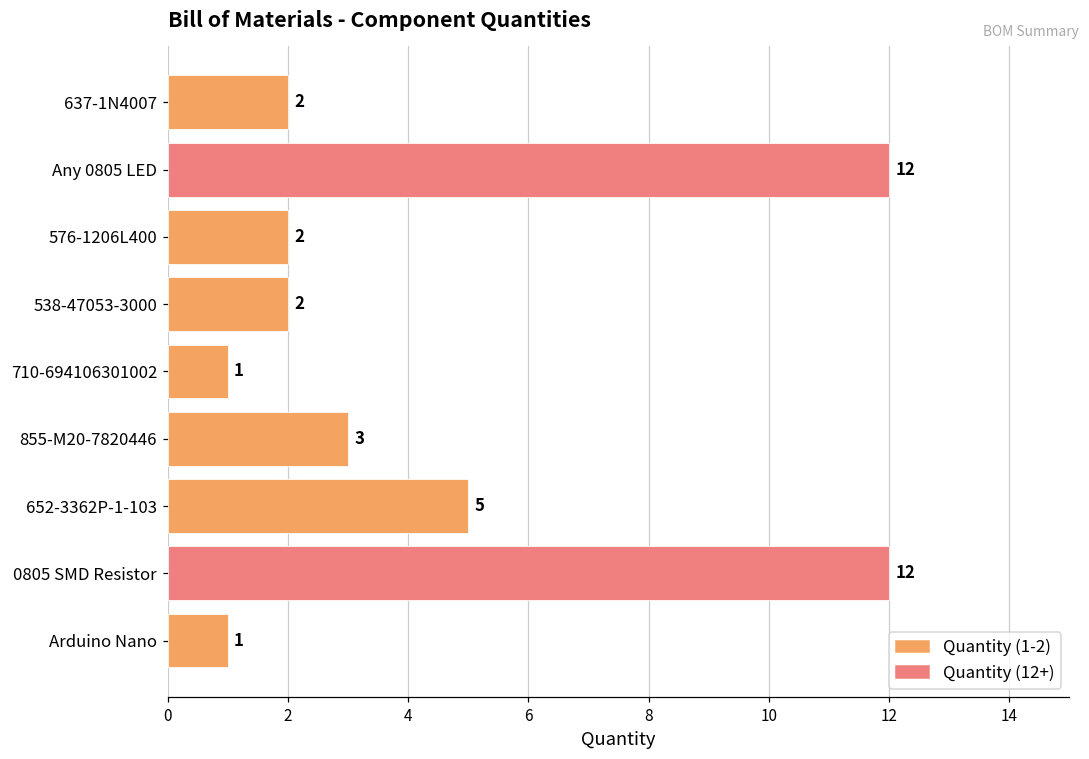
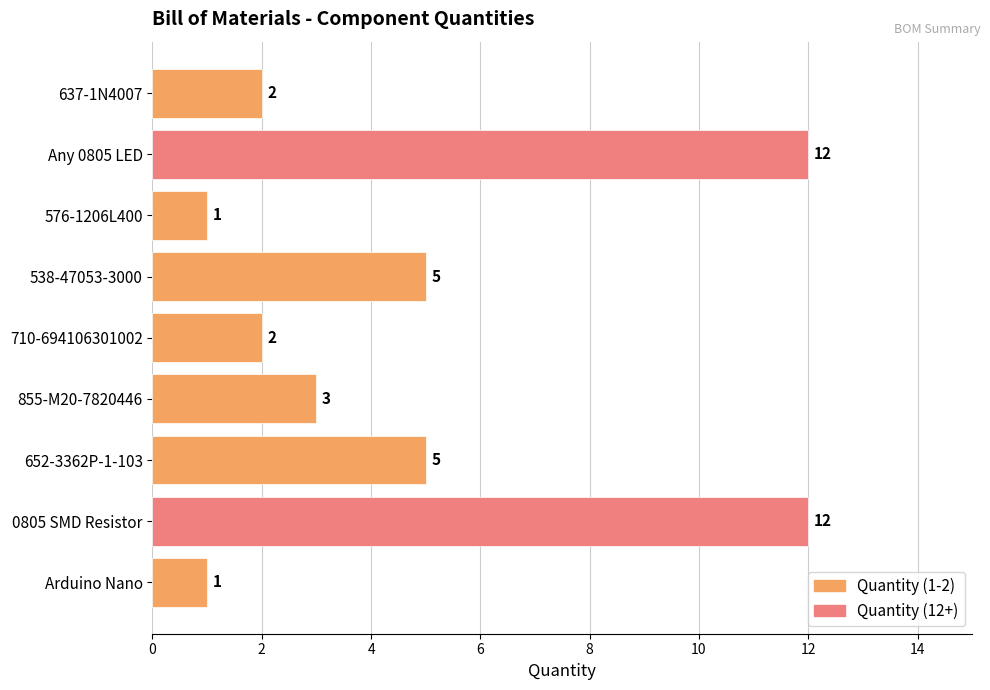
576-1206L400: 2 -> 1
538-47053-3000: 2 -> 5
710-694106301002: 1 -> 2
